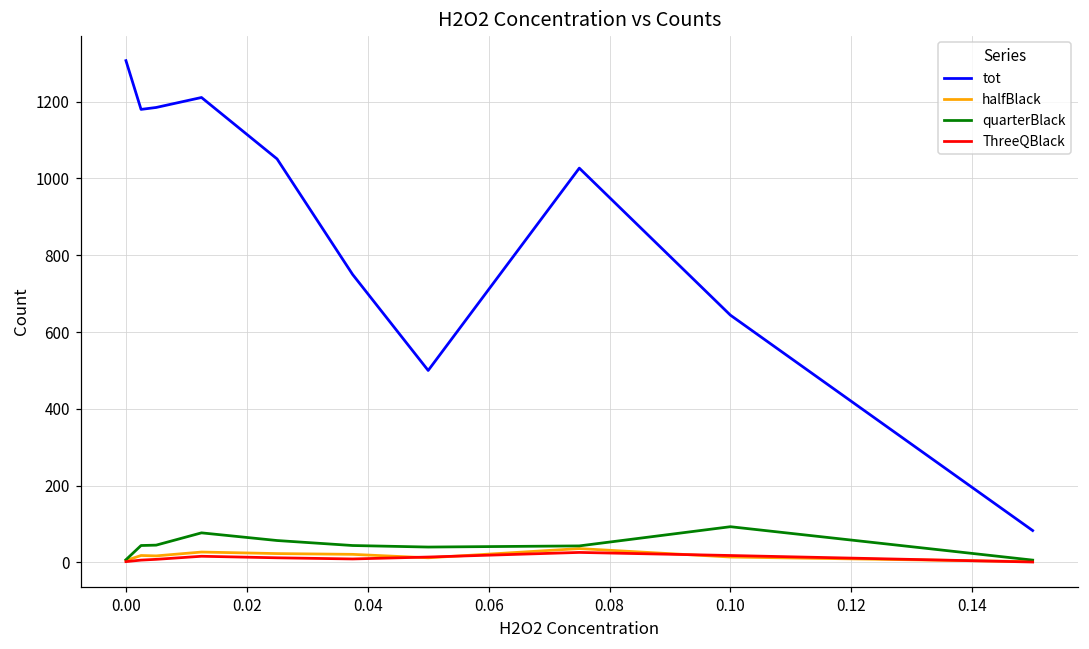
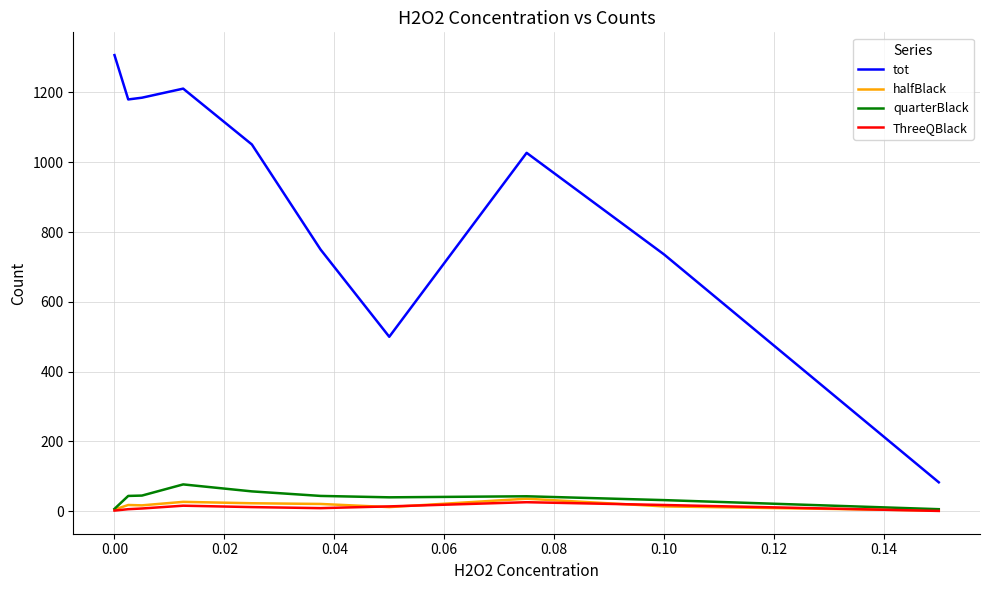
tot, 0.10: 640 -> 740
quarterBlack, 0.10: 90 -> 30
